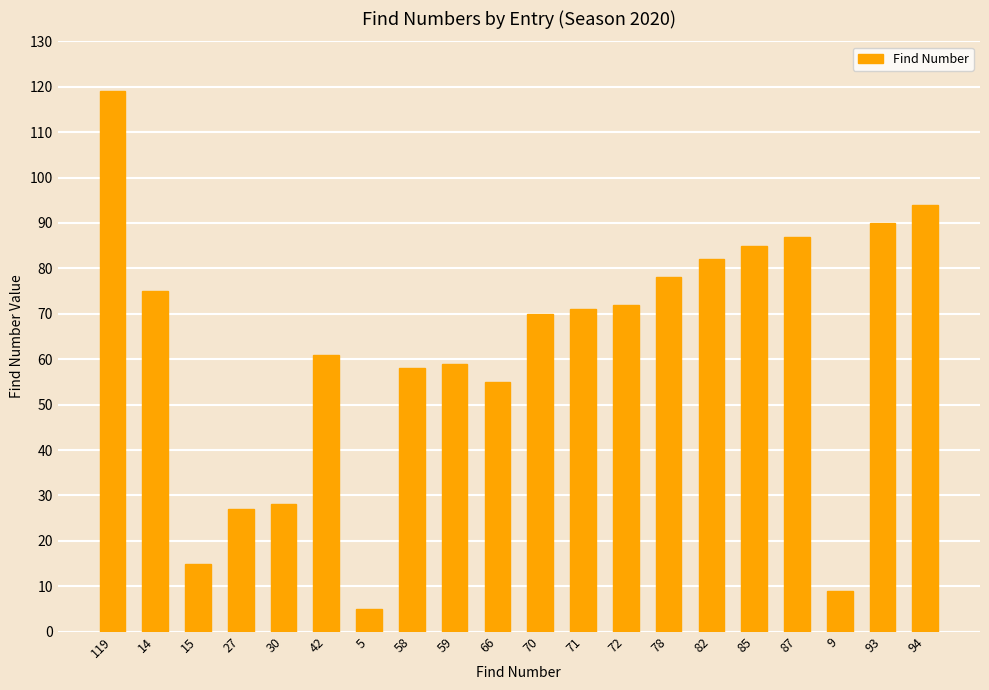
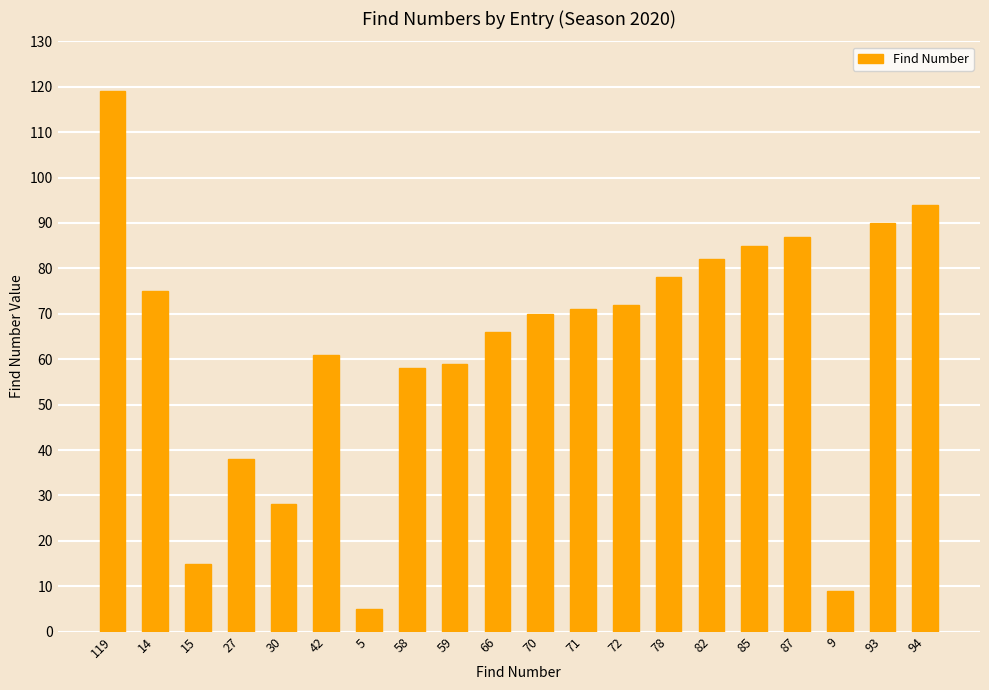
27: 27 -> 38
66: 55 -> 66
